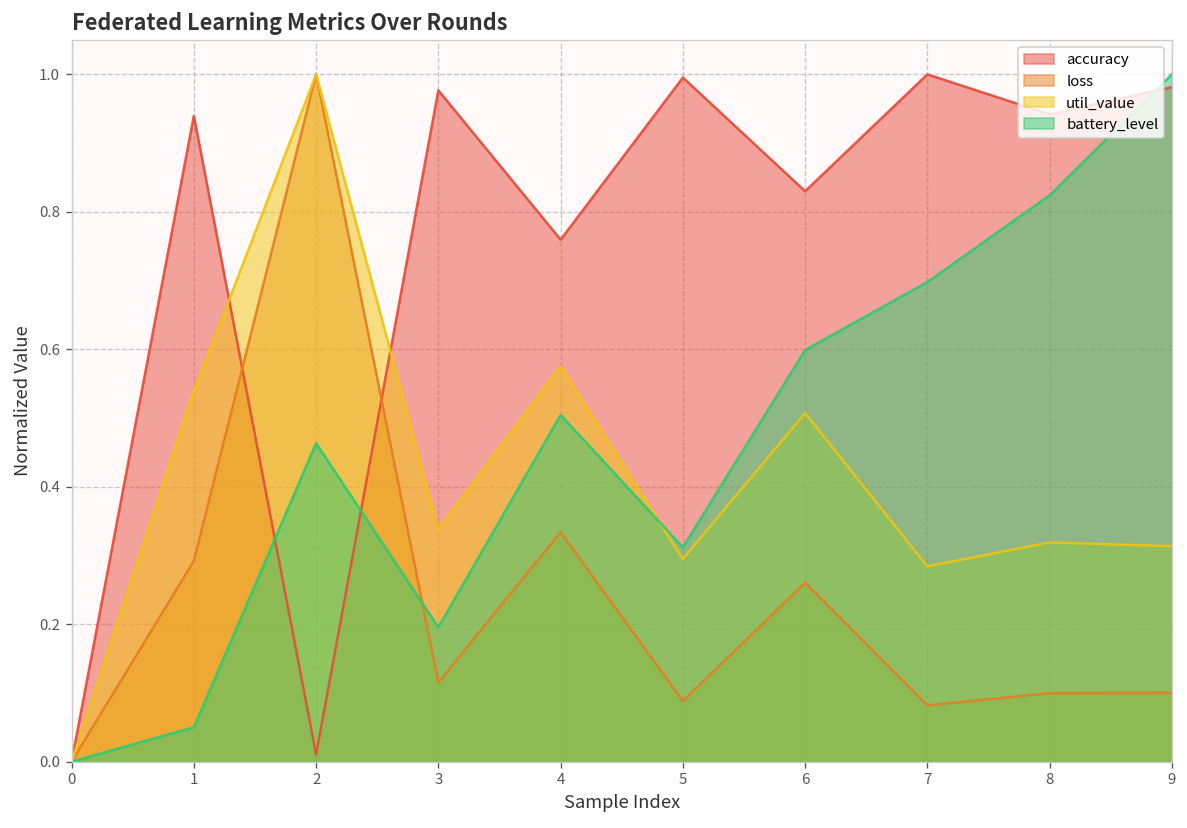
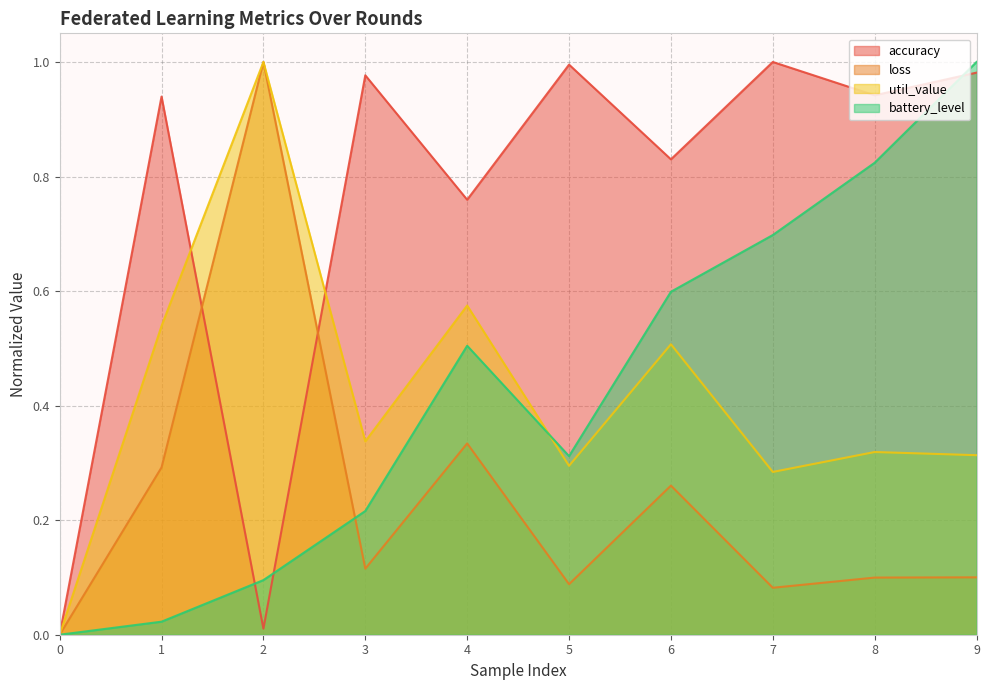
battery_level, 1: 0.05 -> 0.02
battery_level, 2: 0.46 -> 0.10
battery_level, 3: 0.20 -> 0.22
